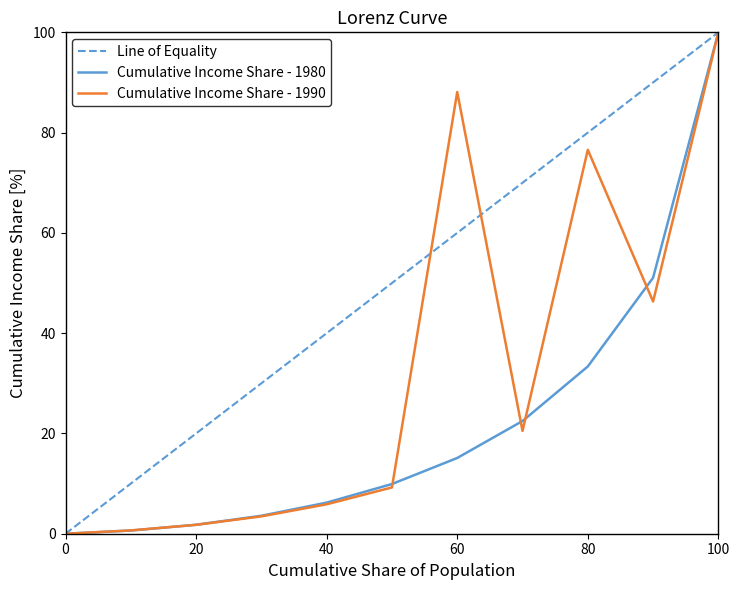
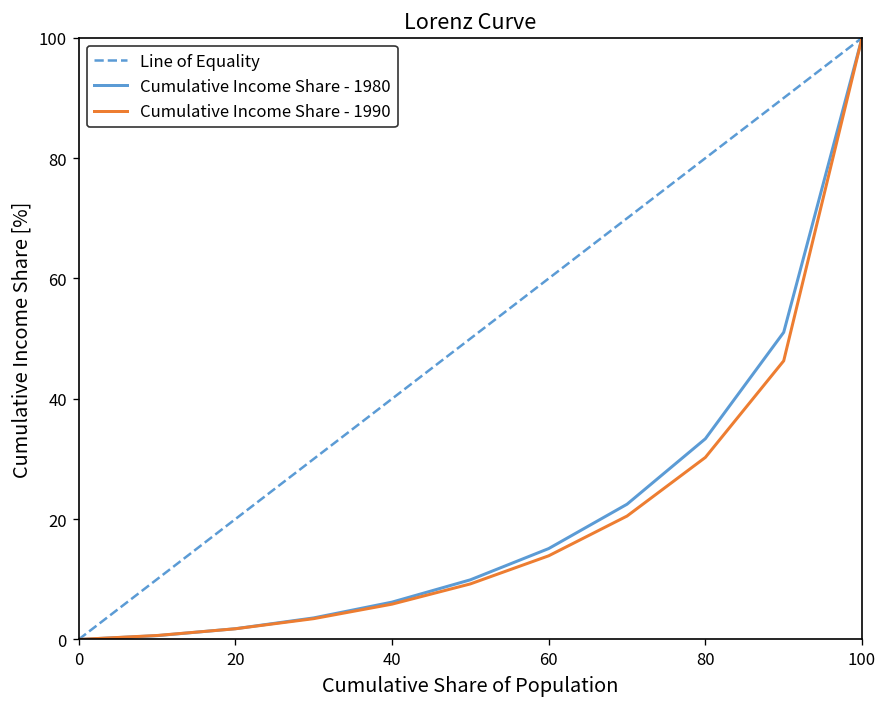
Cumulative Income Share - 1990, 60: 88 -> 14
Cumulative Income Share - 1990, 80: 77 -> 30
